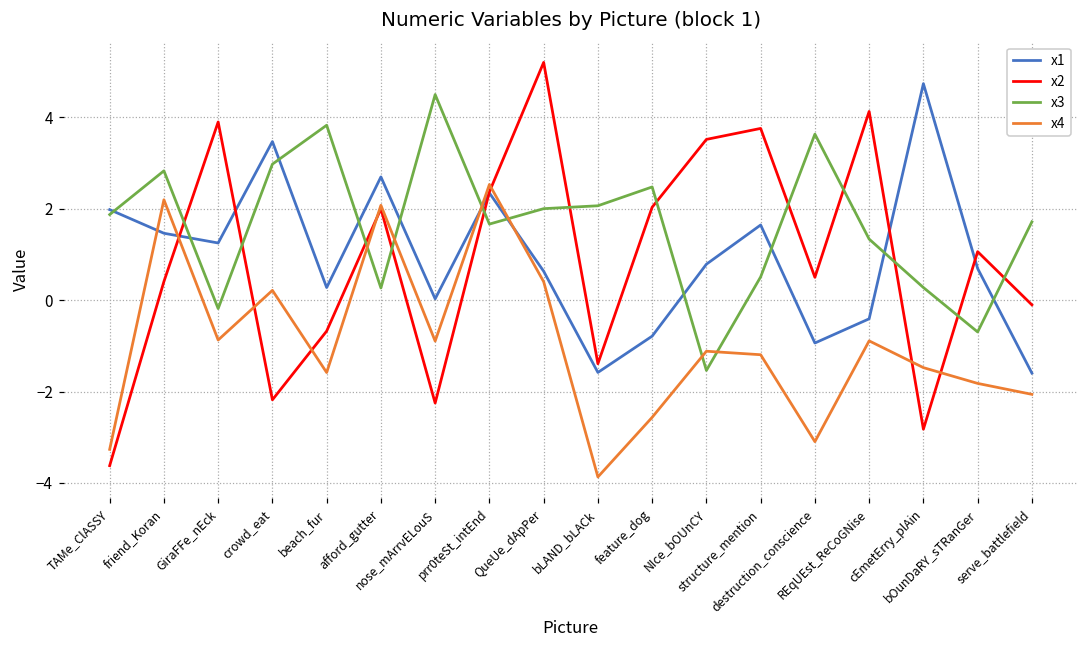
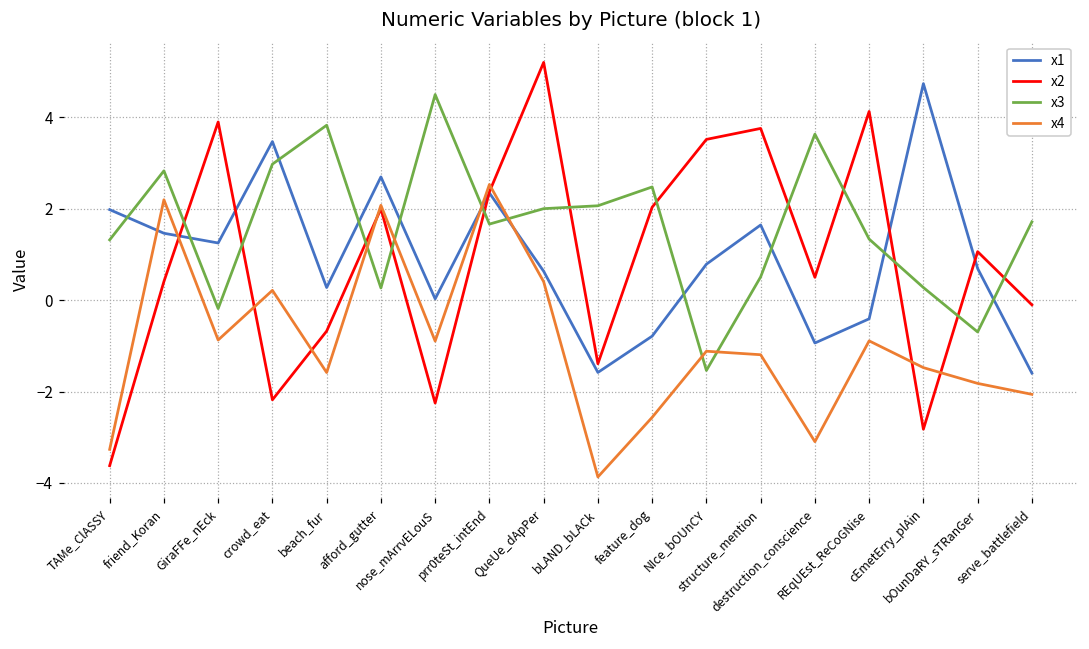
x3, TAMe_ClASSY: 1.9 -> 1.3
